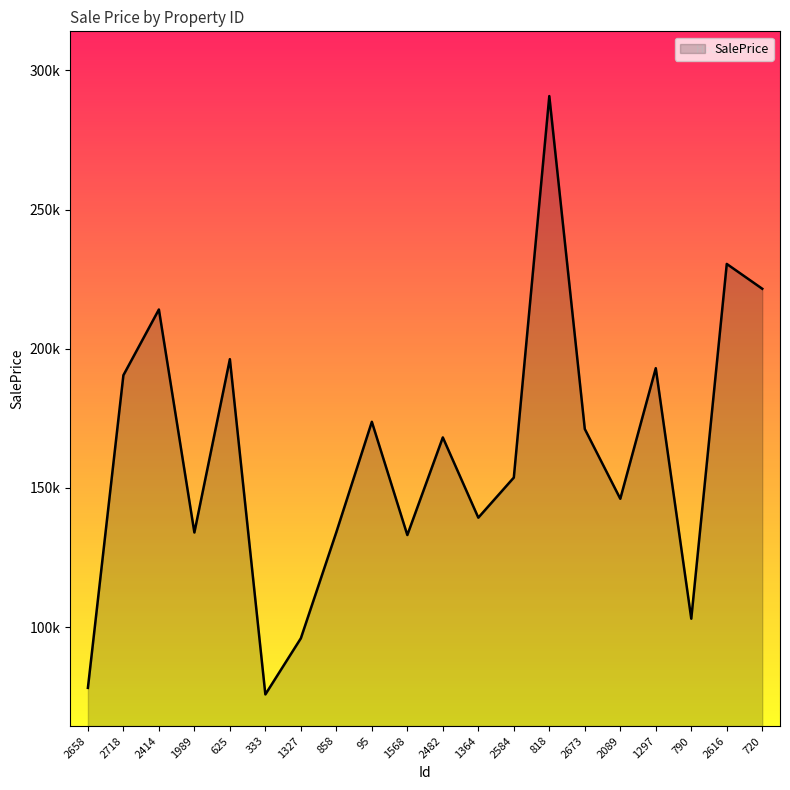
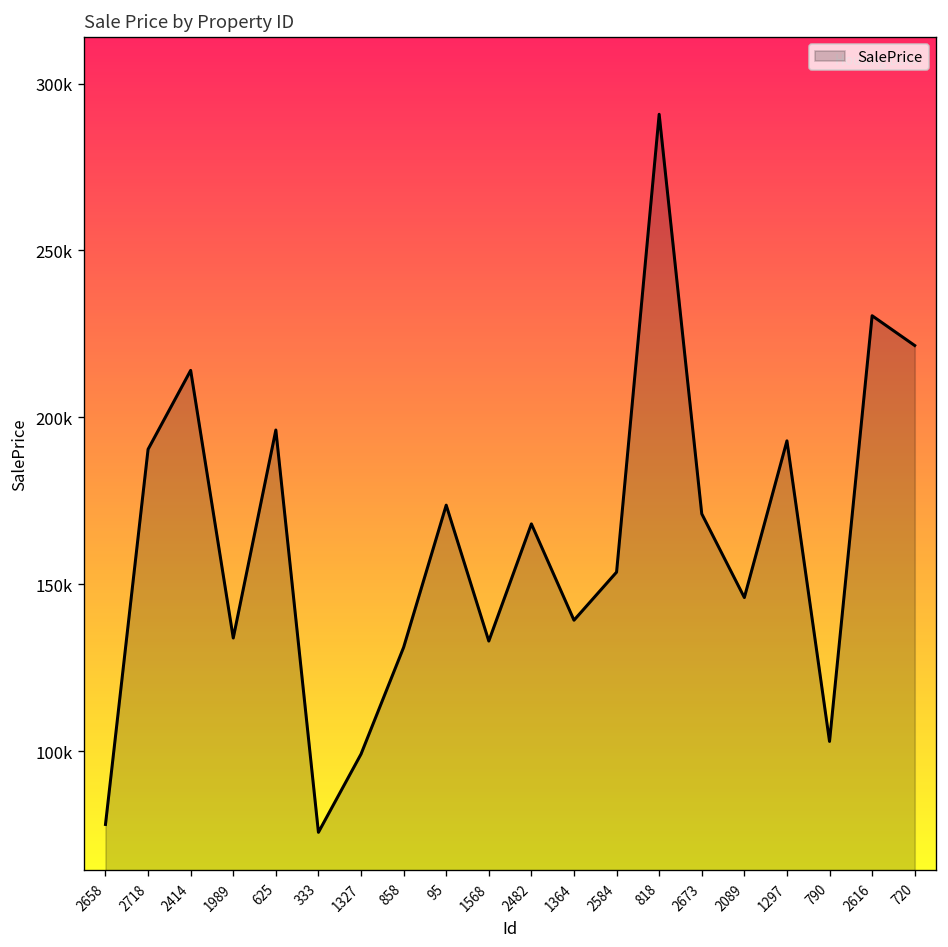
1327: 96000 -> 99000
858: 134000 -> 131000
